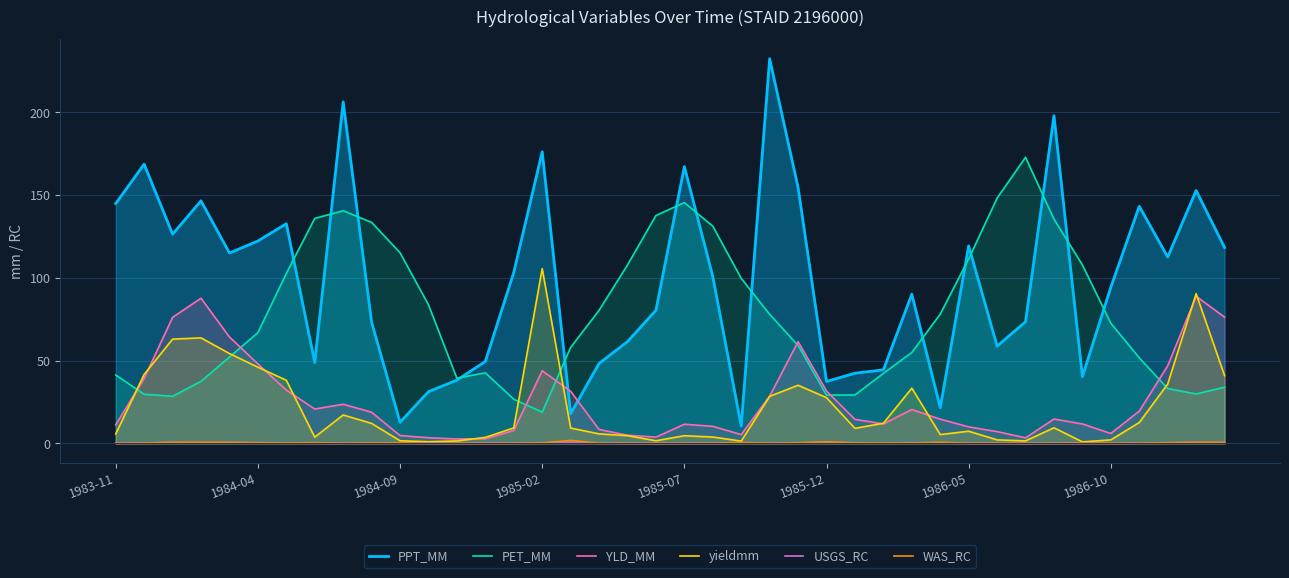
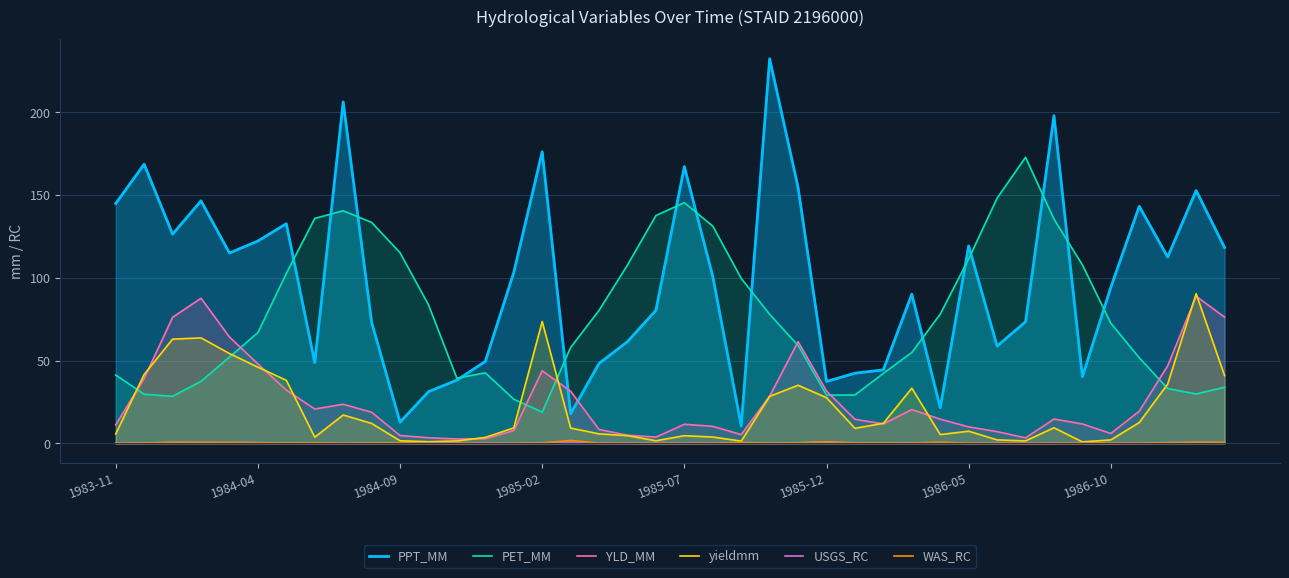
yieldmm, 1985-02: 106 -> 74
